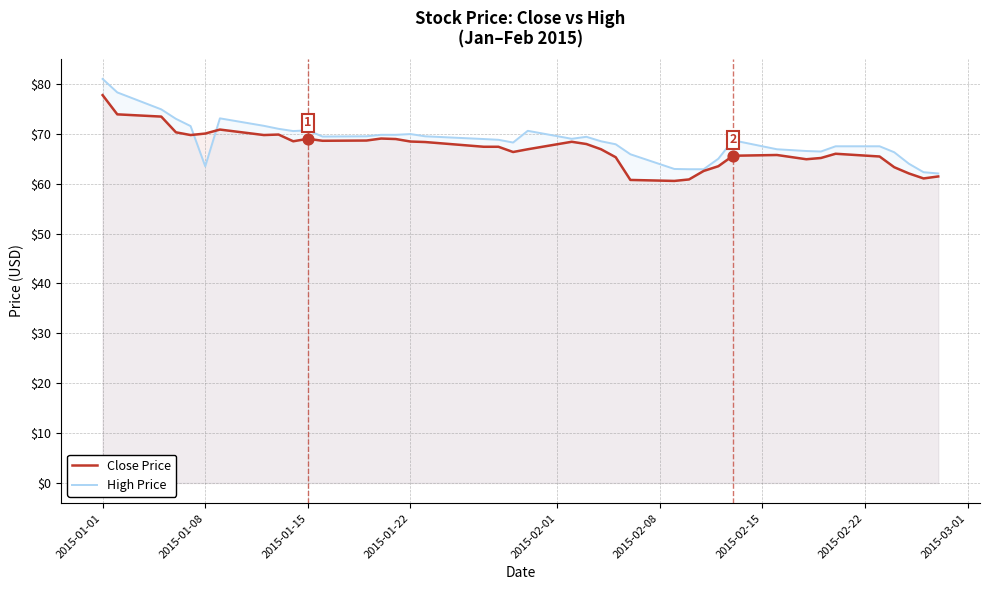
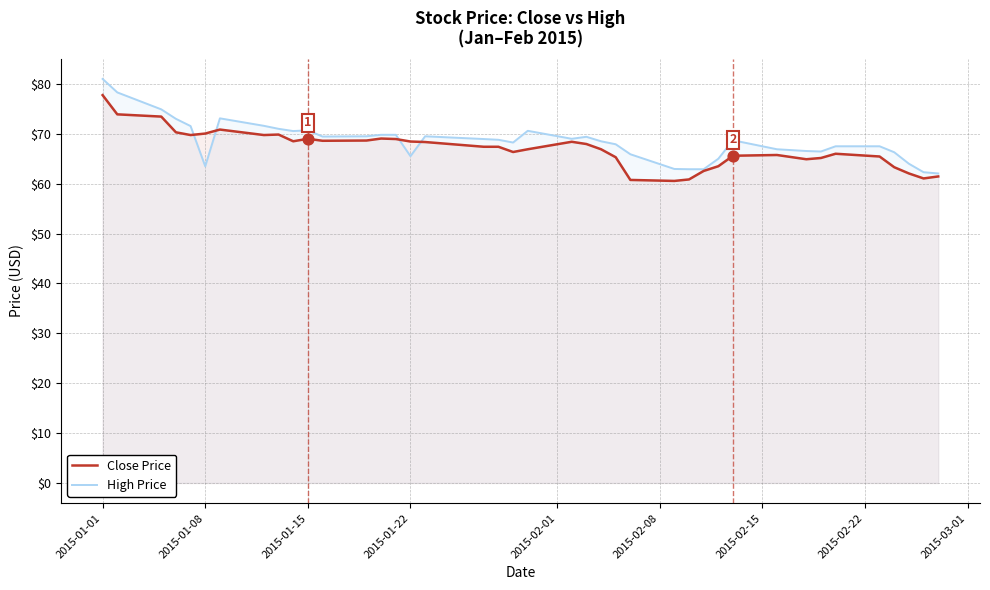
High Price, 2015-01-22: $70 -> $66
